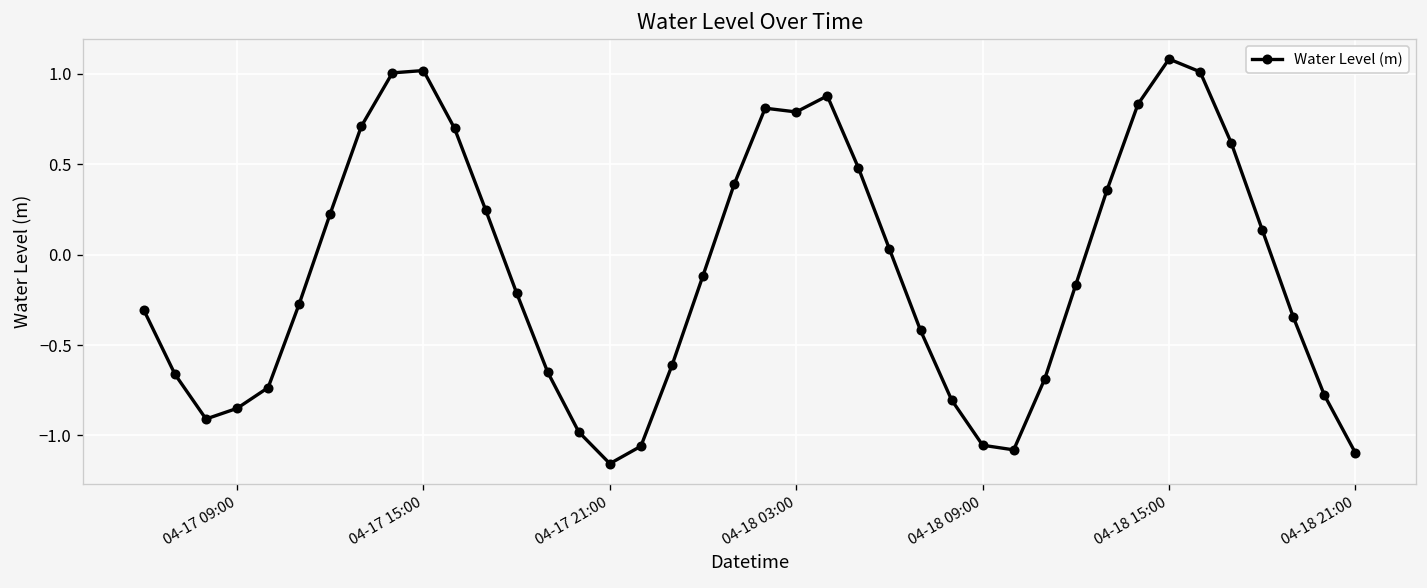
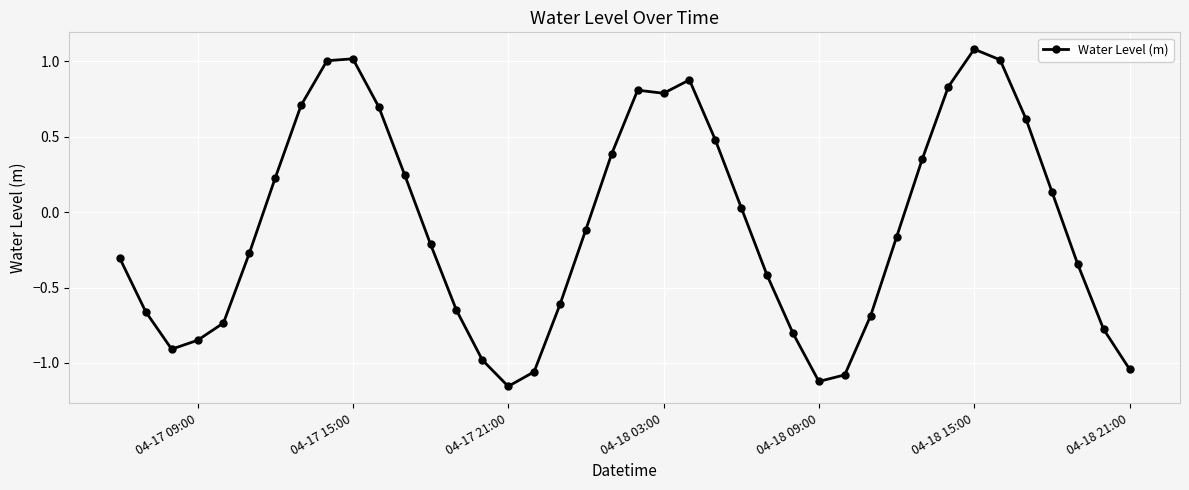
04-18 09:00: -1.05 -> -1.12
04-18 21:00: -1.10 -> -1.04
